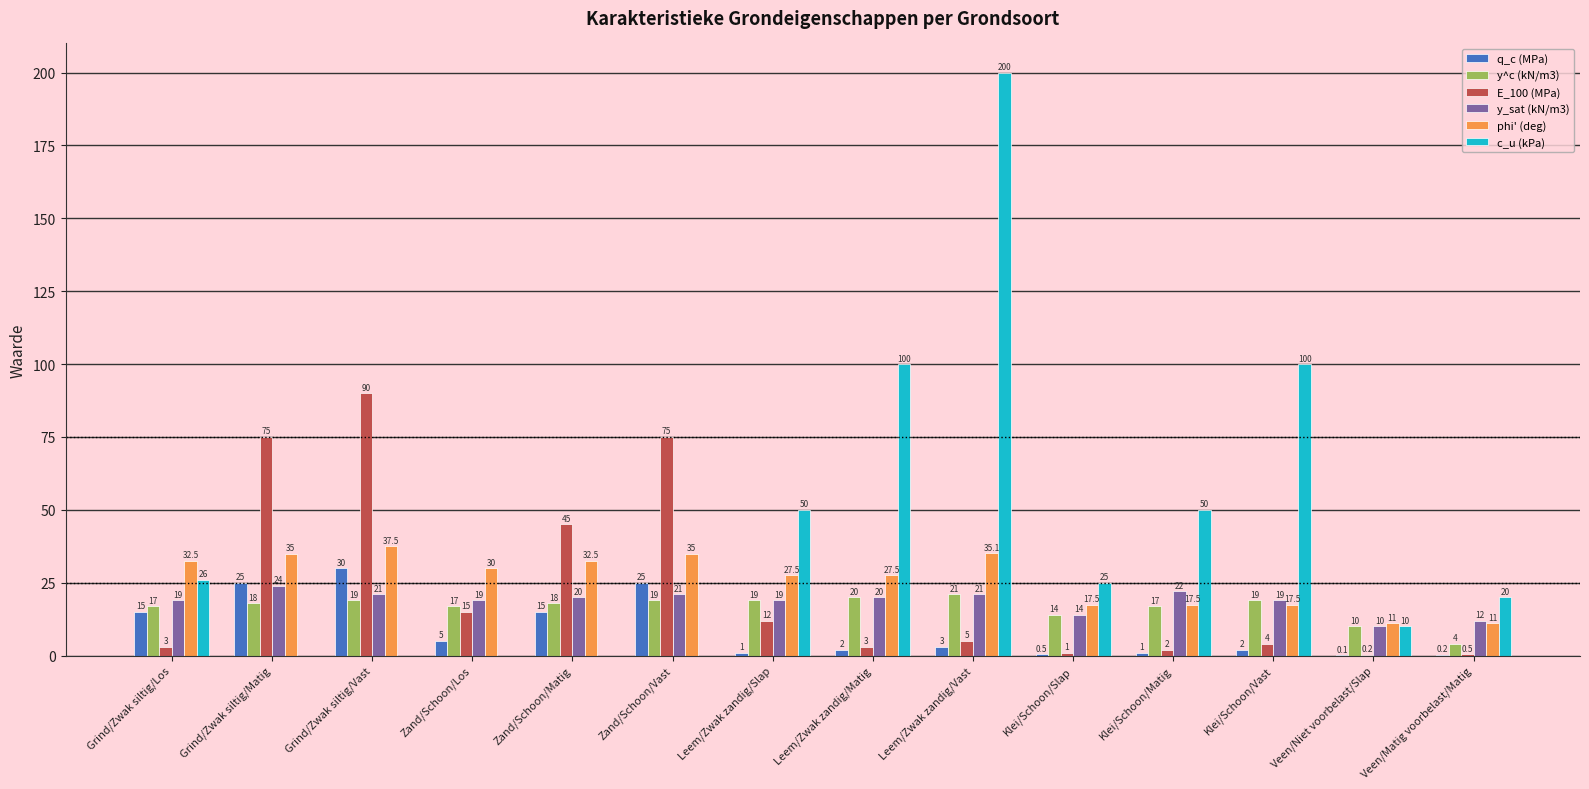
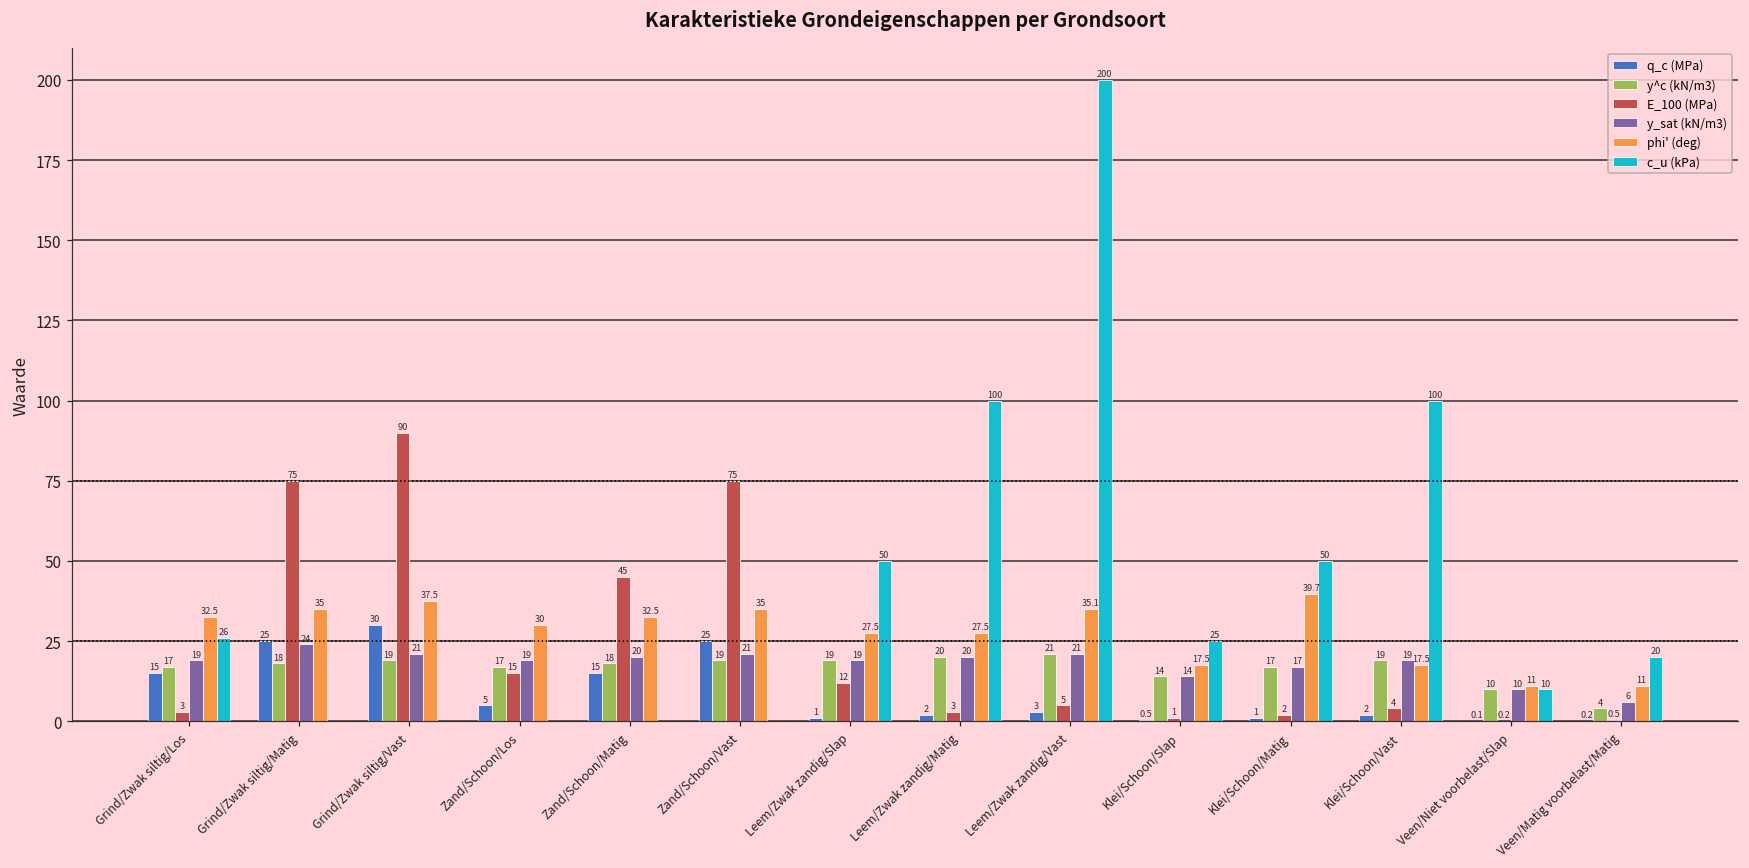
y_sat (kN/m3), Klei/Schoon/Matig: 22 -> 17
phi' (deg), Klei/Schoon/Matig: 17.5 -> 39.7
y_sat (kN/m3), Veen/Matig voorbelast/Matig: 12 -> 6
